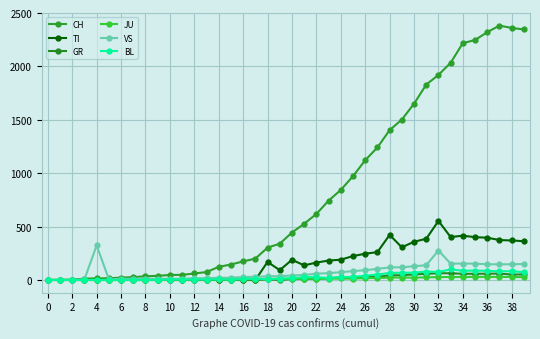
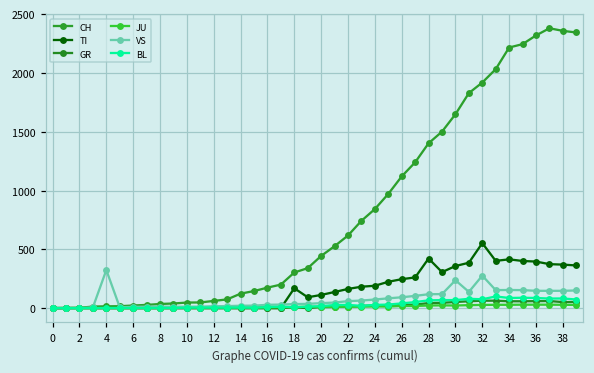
TI, 20: 190 -> 110
VS, 30: 130 -> 240
